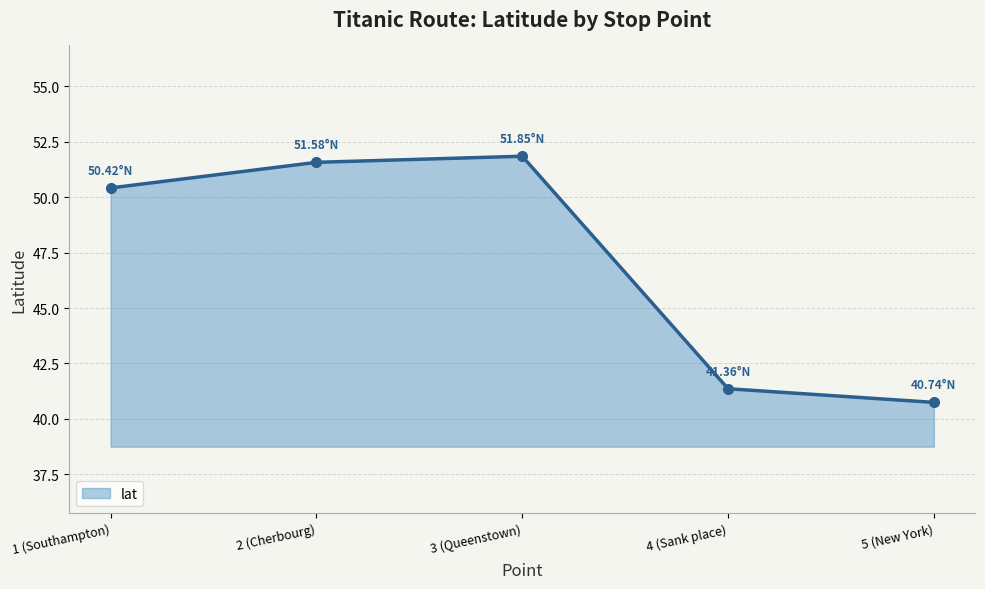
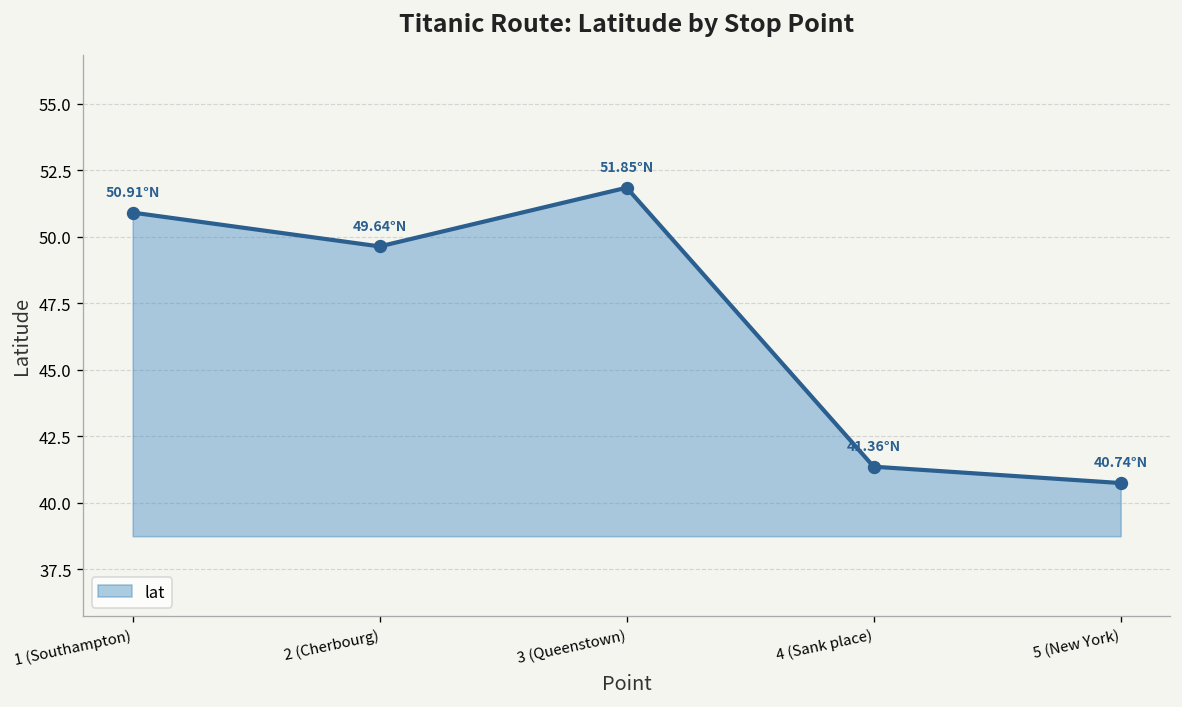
1 (Southampton): 50.42°N -> 50.91°N
2 (Cherbourg): 51.58°N -> 49.64°N
